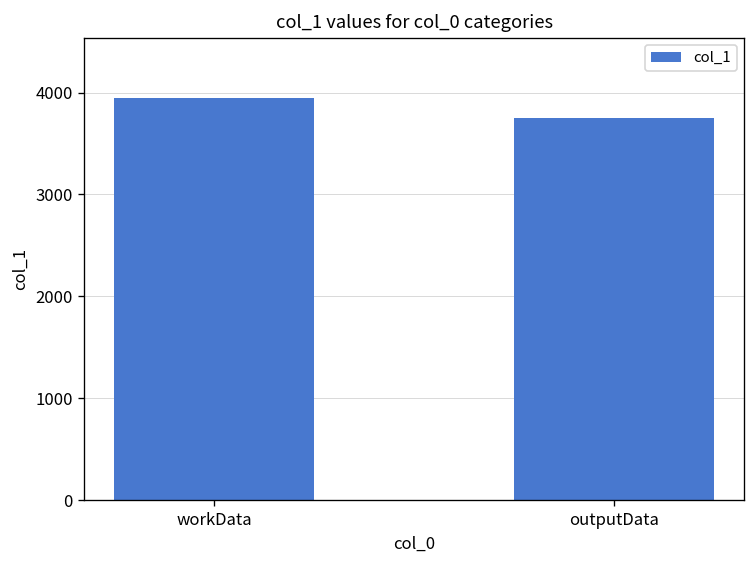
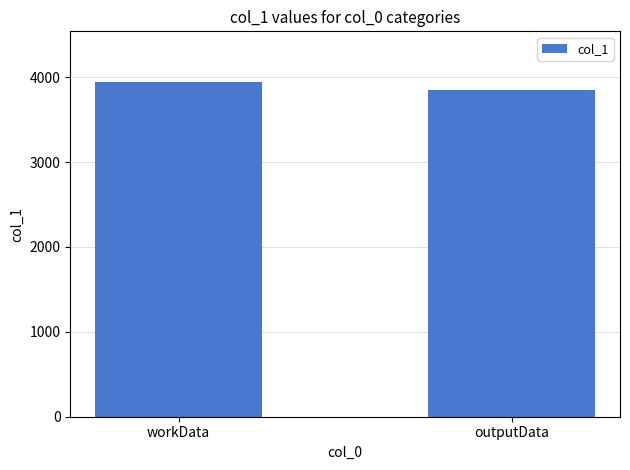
outputData: 3700 -> 3800
